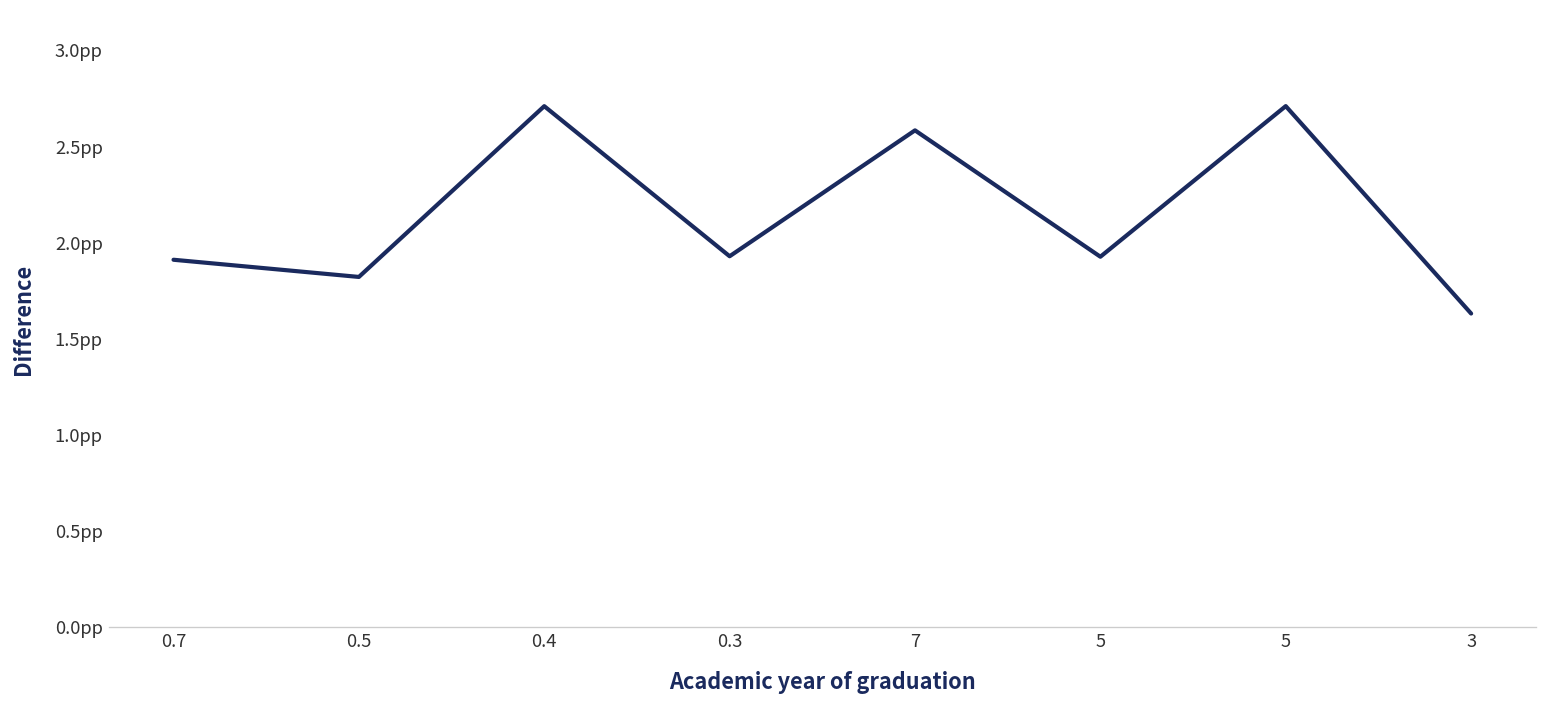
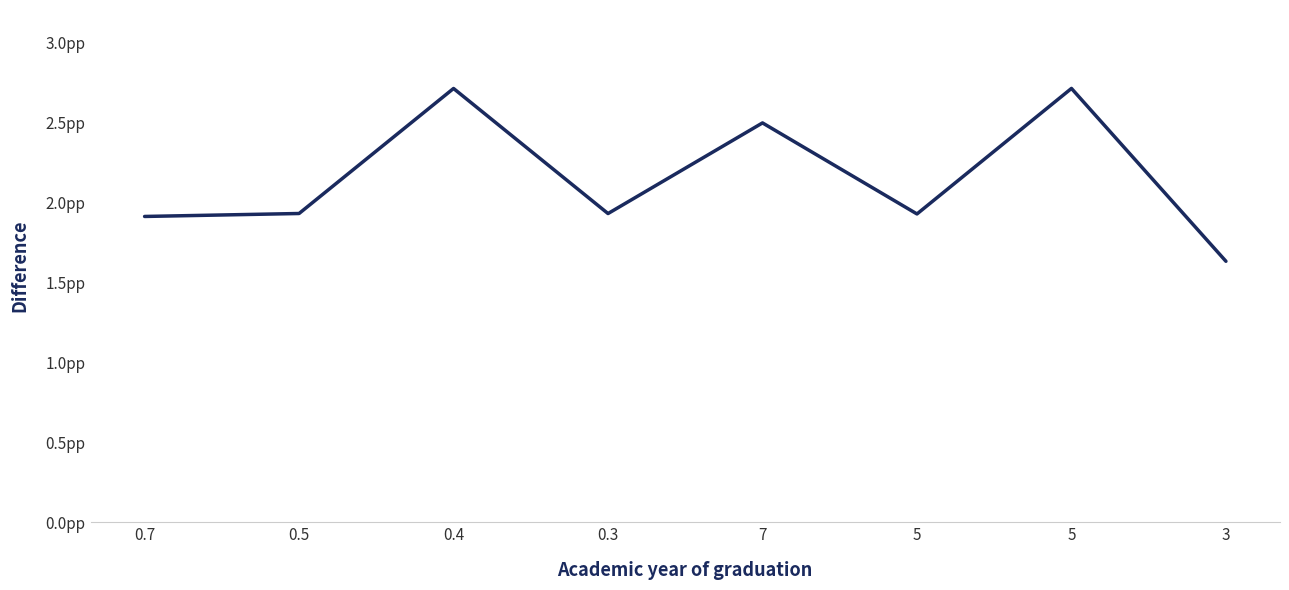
0.5: 1.82pp -> 1.93pp
7: 2.58pp -> 2.49pp
